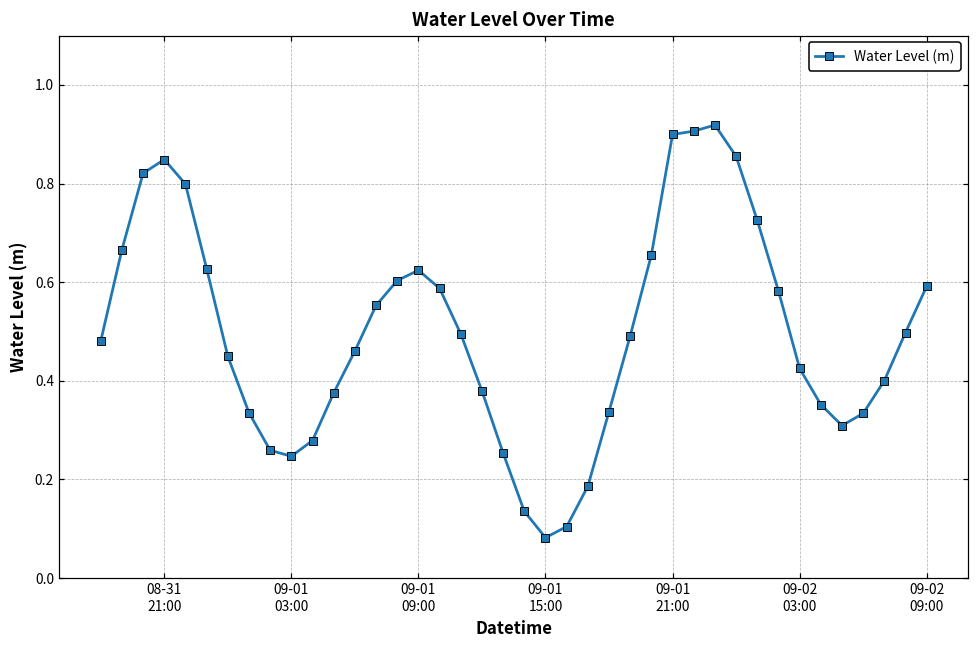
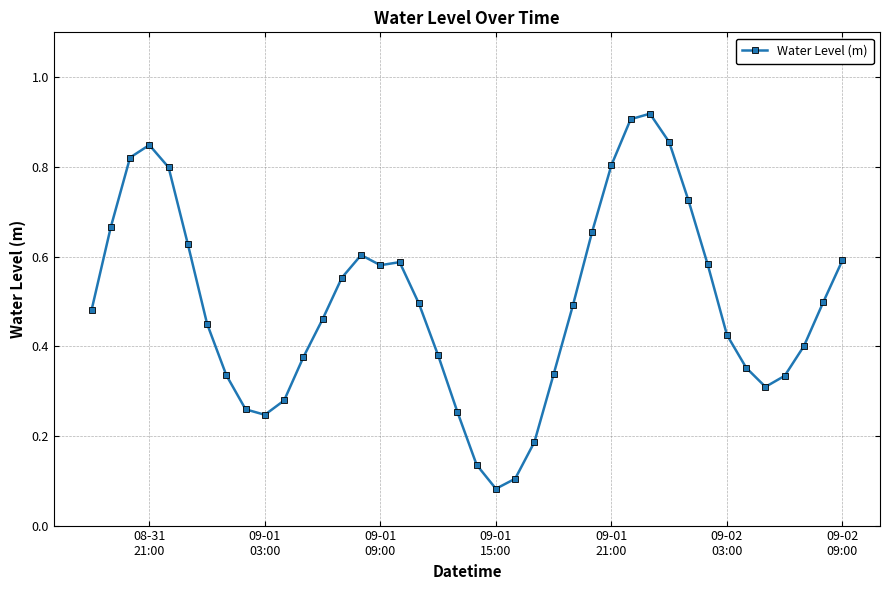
09-01 09:00: 0.62 -> 0.58
09-01 21:00: 0.90 -> 0.80
